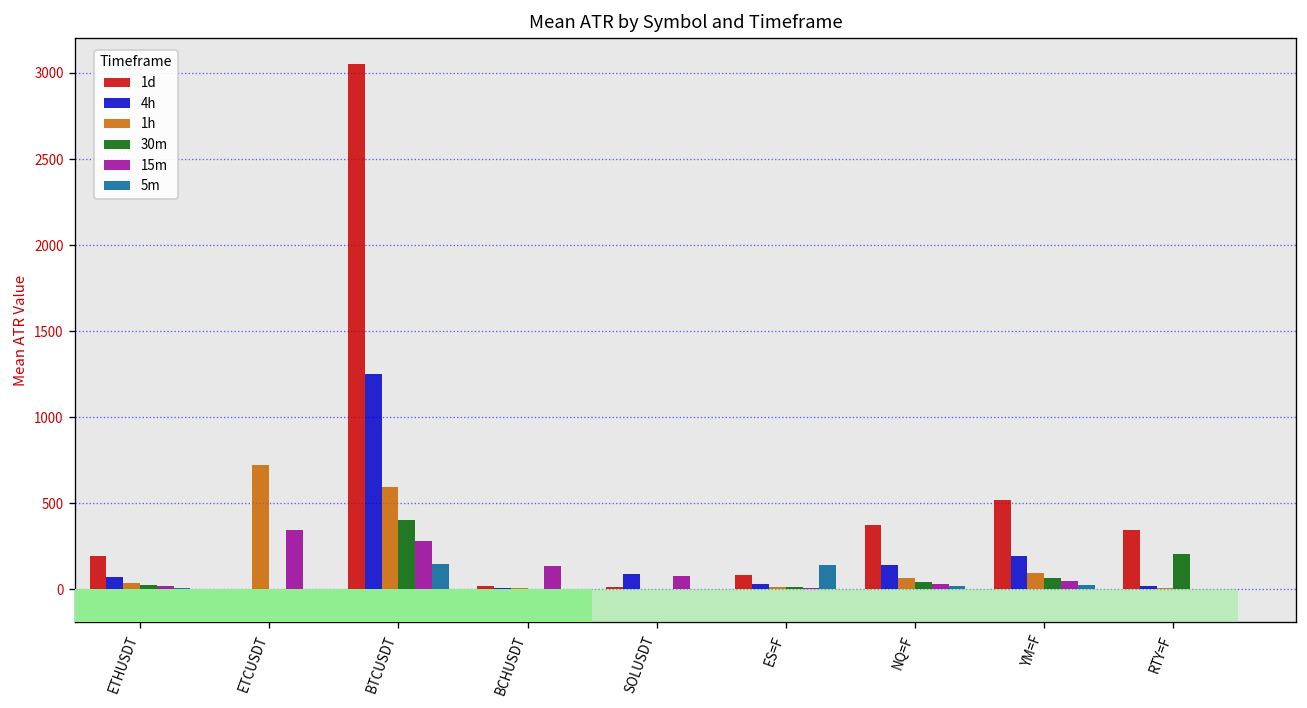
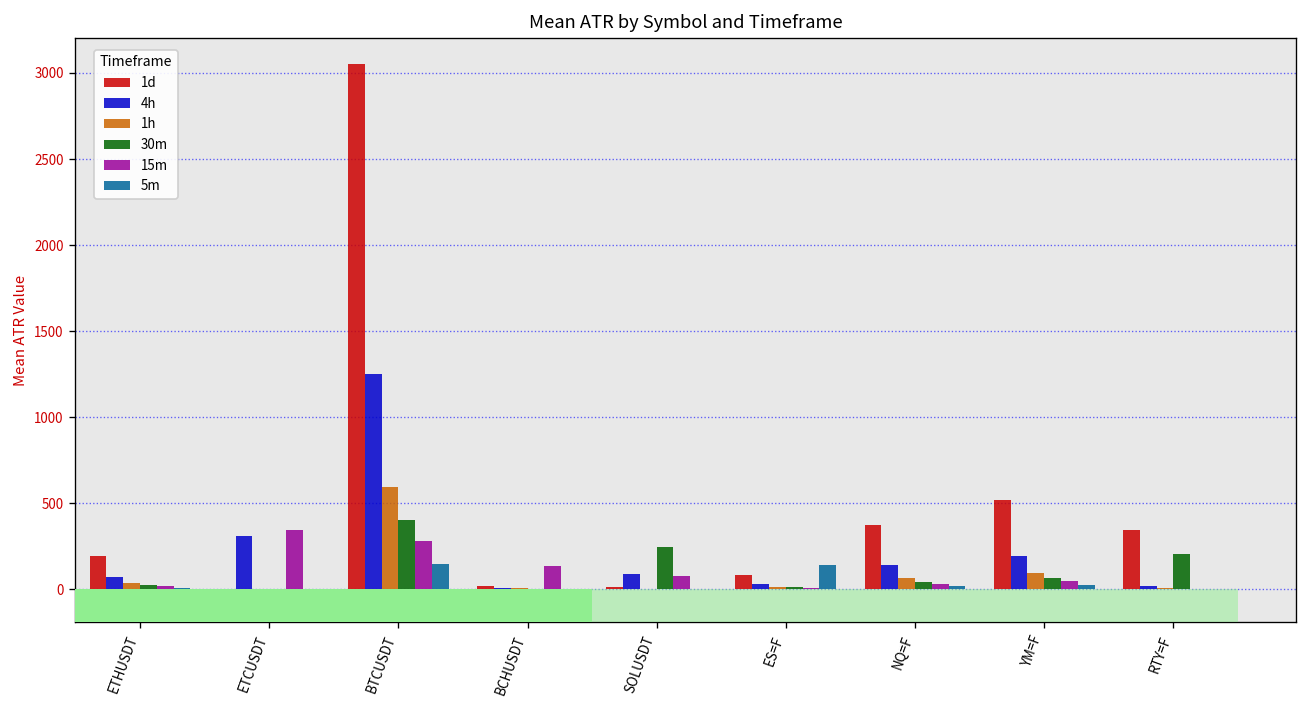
4h, ETCUSDT: 0 -> 310
1h, ETCUSDT: 720 -> 0
30m, SOLUSDT: 0 -> 250
